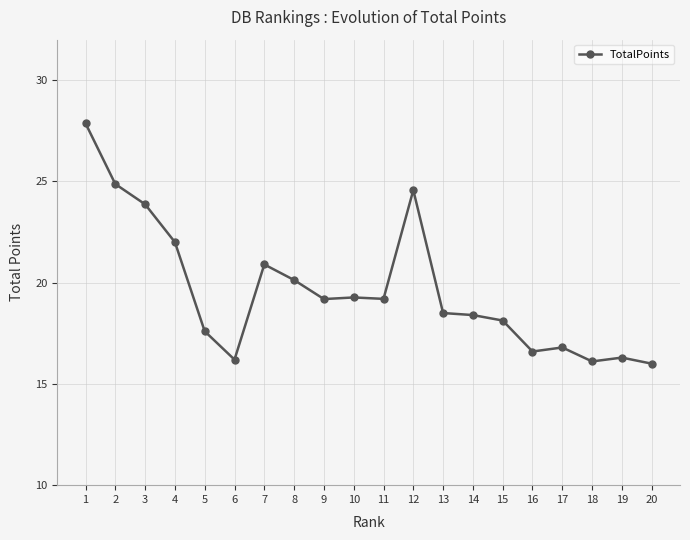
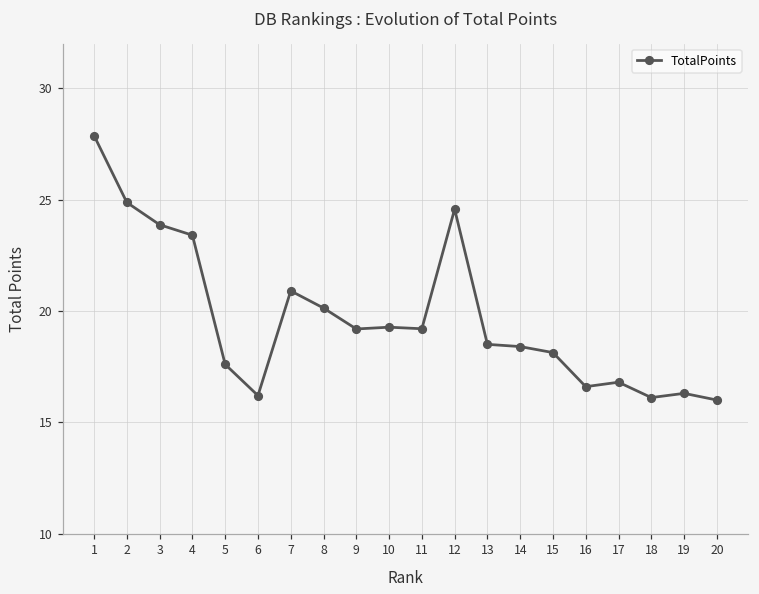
4: 22.0 -> 23.4
